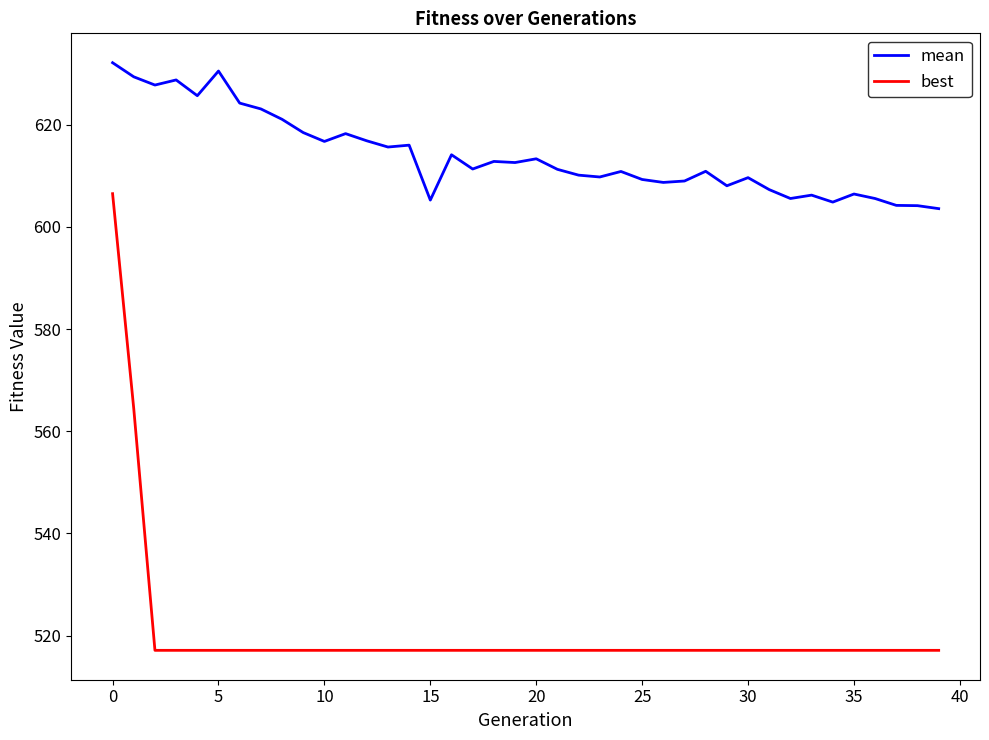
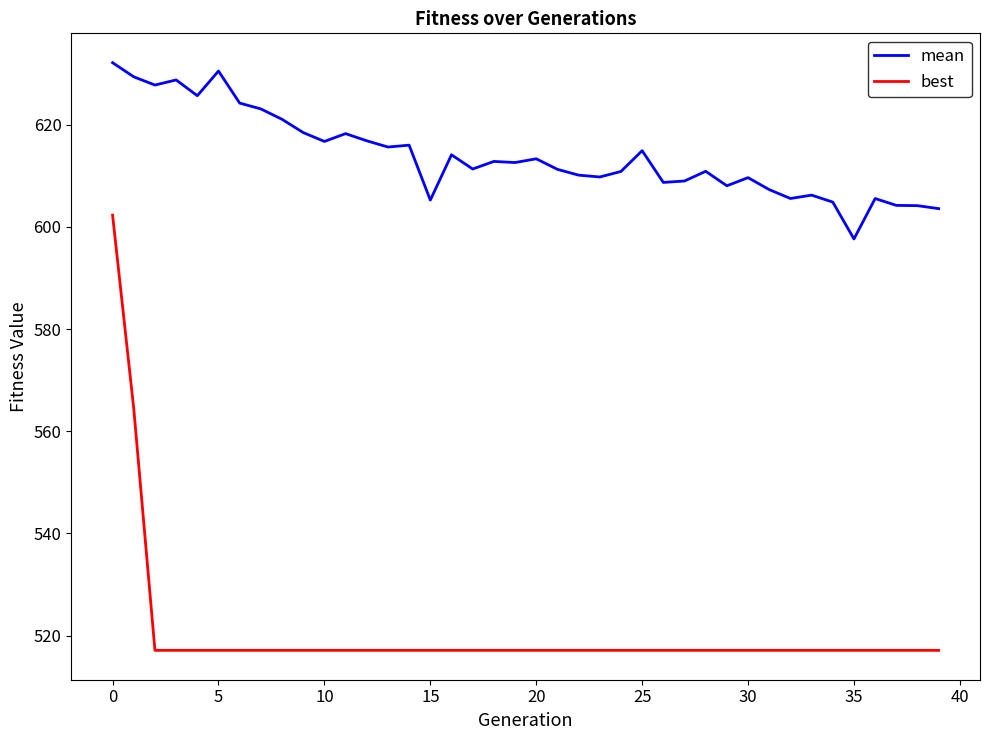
best, 0: 607 -> 602
mean, 25: 609 -> 615
mean, 35: 606 -> 598
